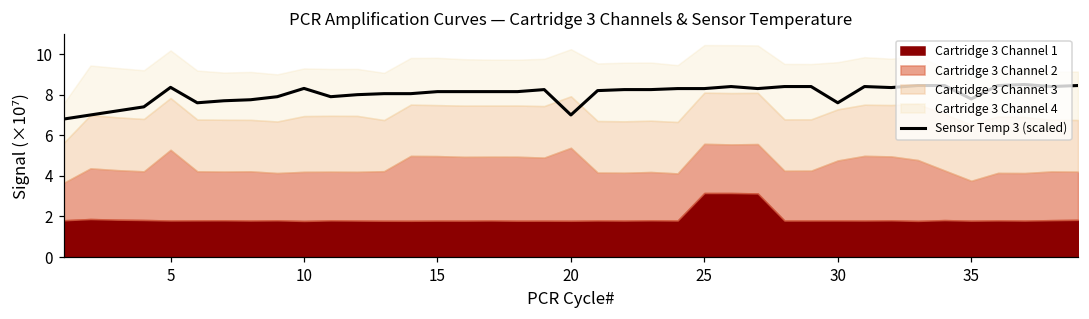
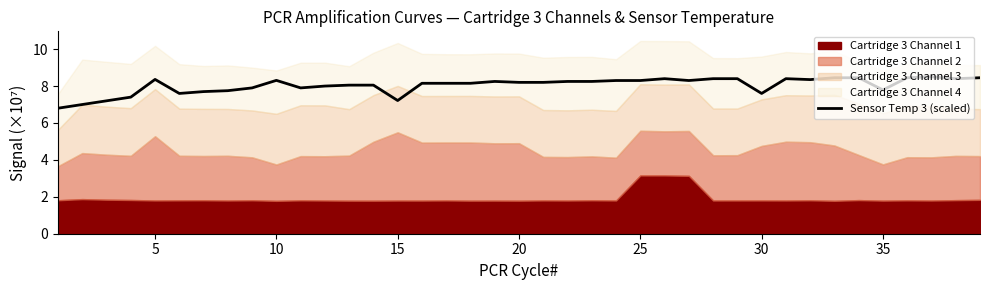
Cartridge 3 Channel 2, 10: 2.4 -> 2.0
Sensor Temp 3 (scaled), 15: 8.2 -> 7.2
Cartridge 3 Channel 2, 15: 3.2 -> 3.7
Sensor Temp 3 (scaled), 20: 7.0 -> 8.2
Cartridge 3 Channel 2, 20: 3.6 -> 3.1
